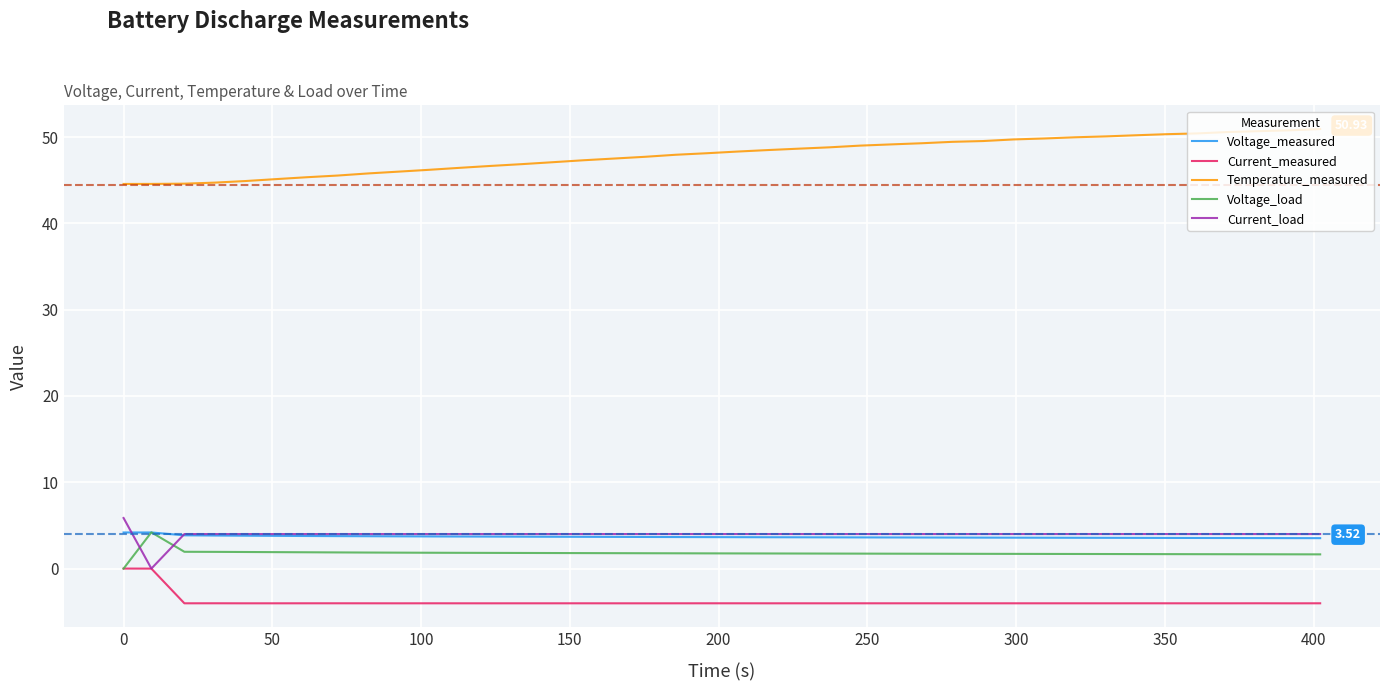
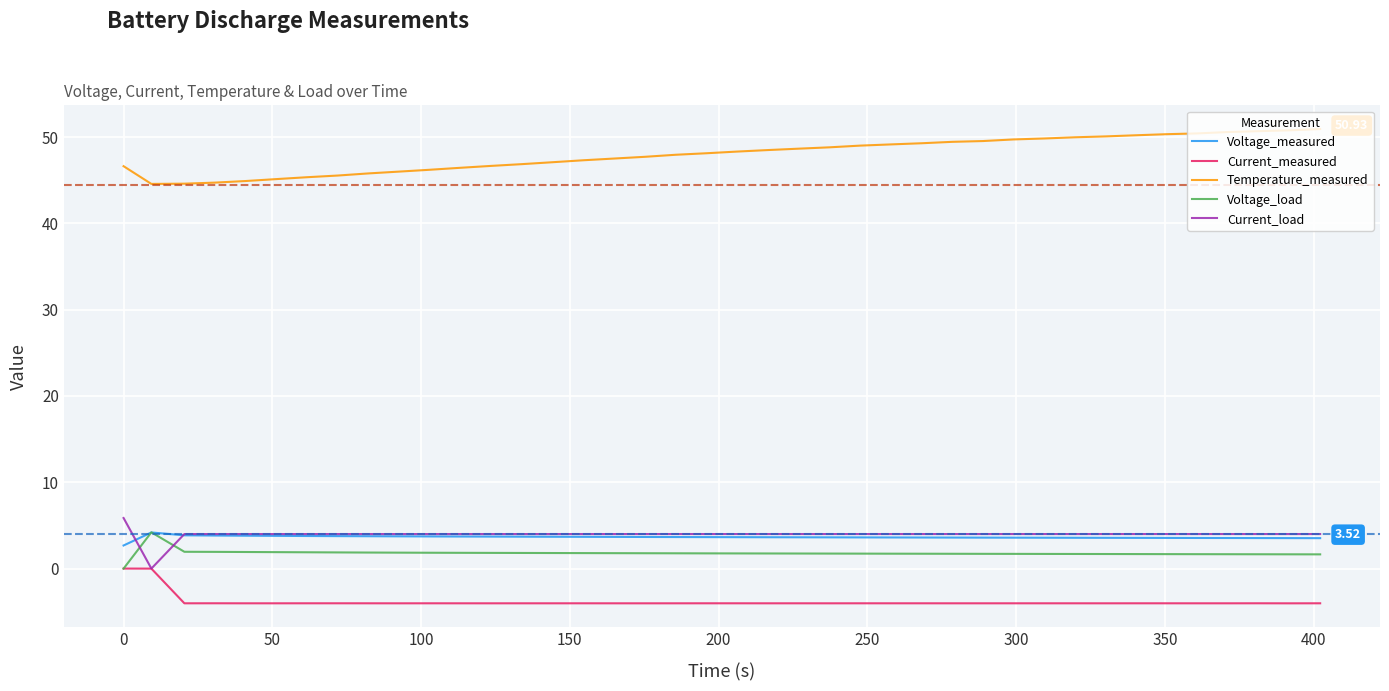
Voltage_measured, 0: 4 -> 3
Temperature_measured, 0: 45 -> 47
